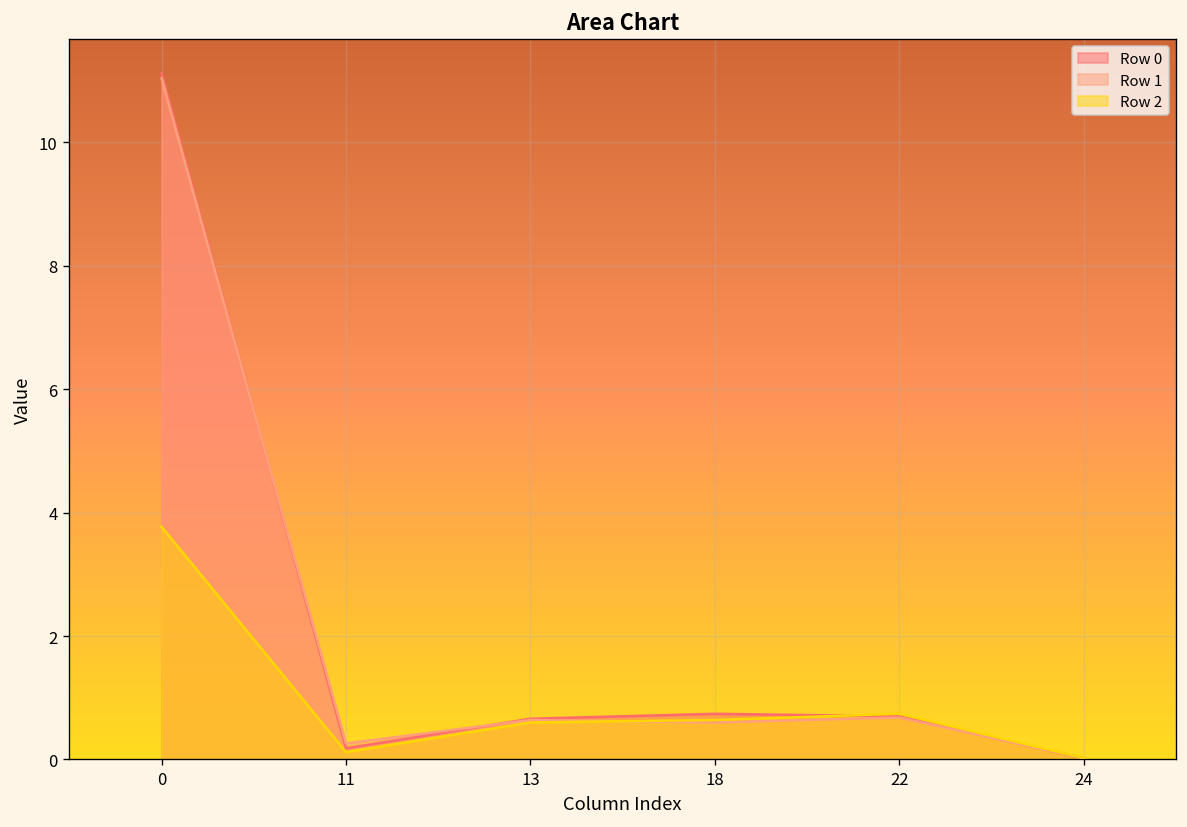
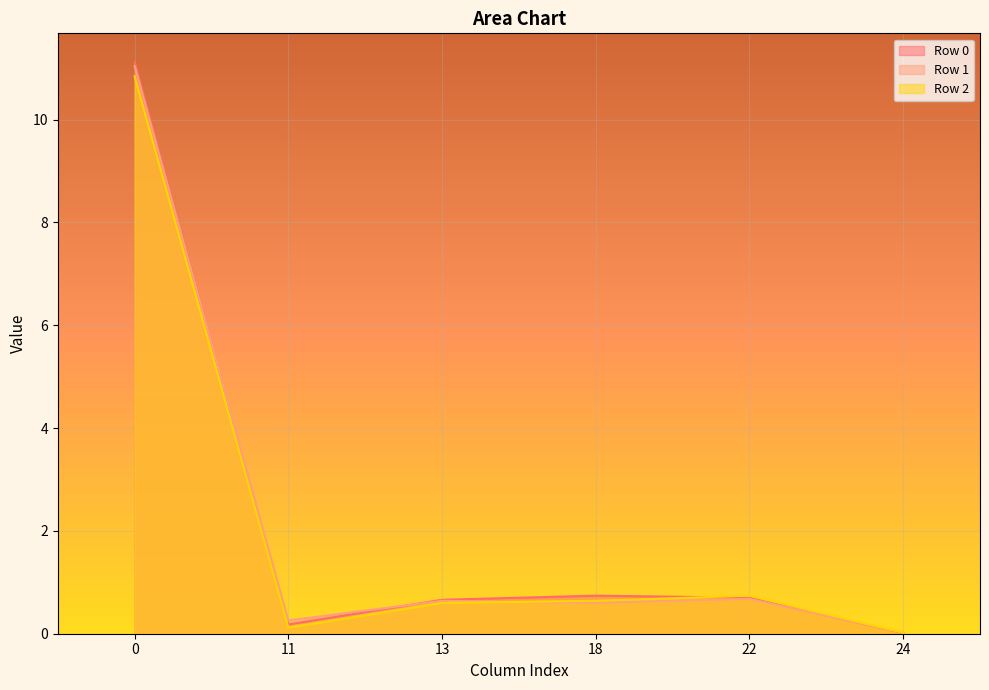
Row 2, 0: 3.8 -> 10.8
